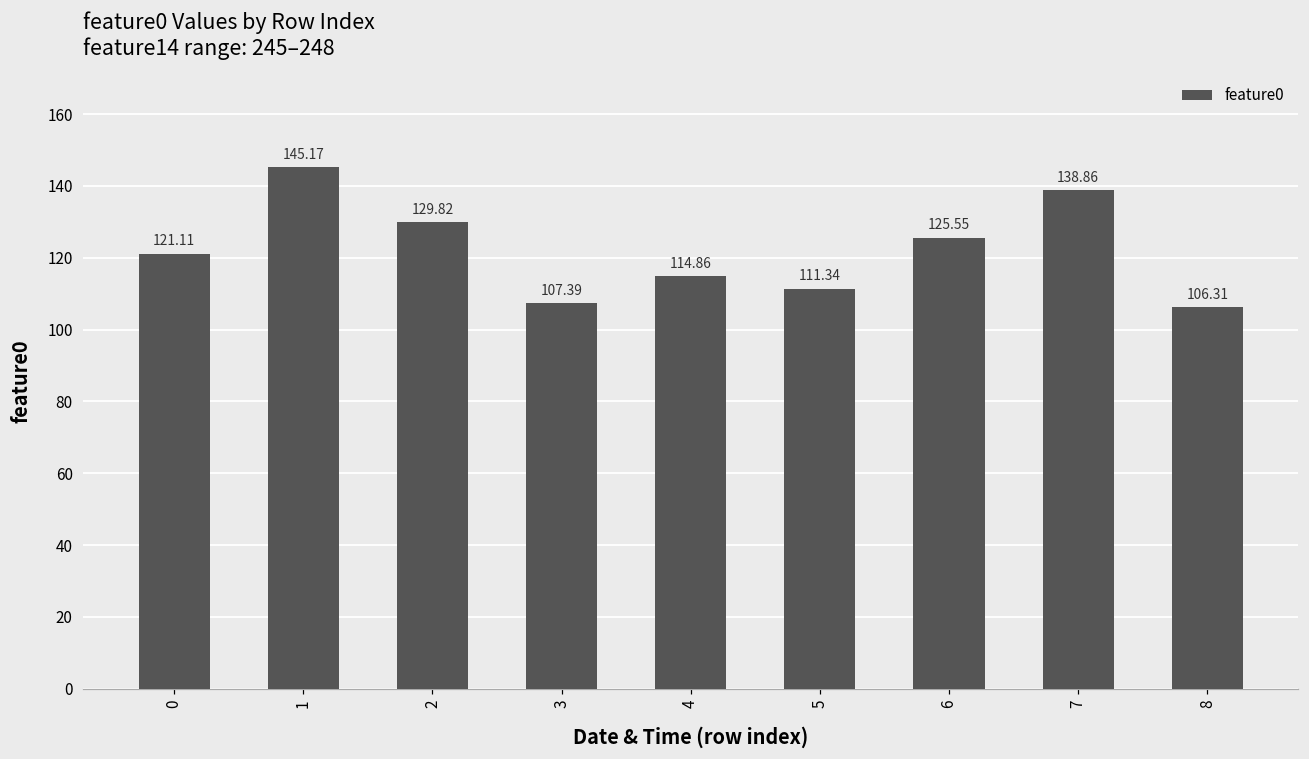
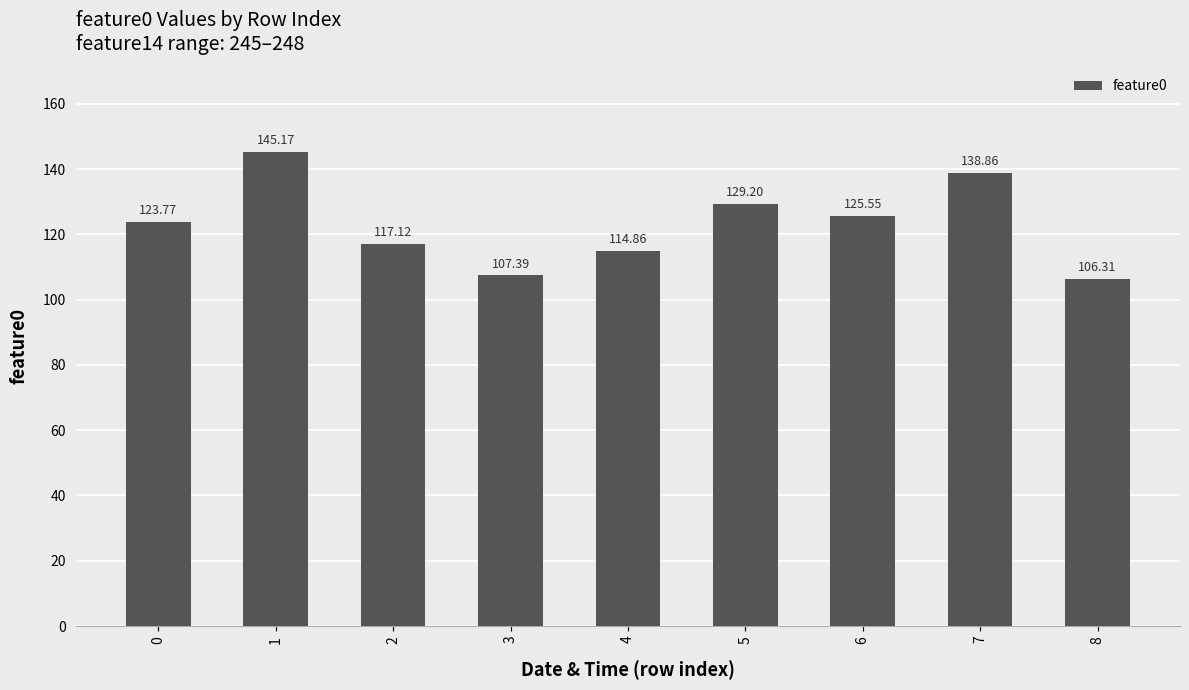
0: 121.11 -> 123.77
2: 129.82 -> 117.12
5: 111.34 -> 129.20
